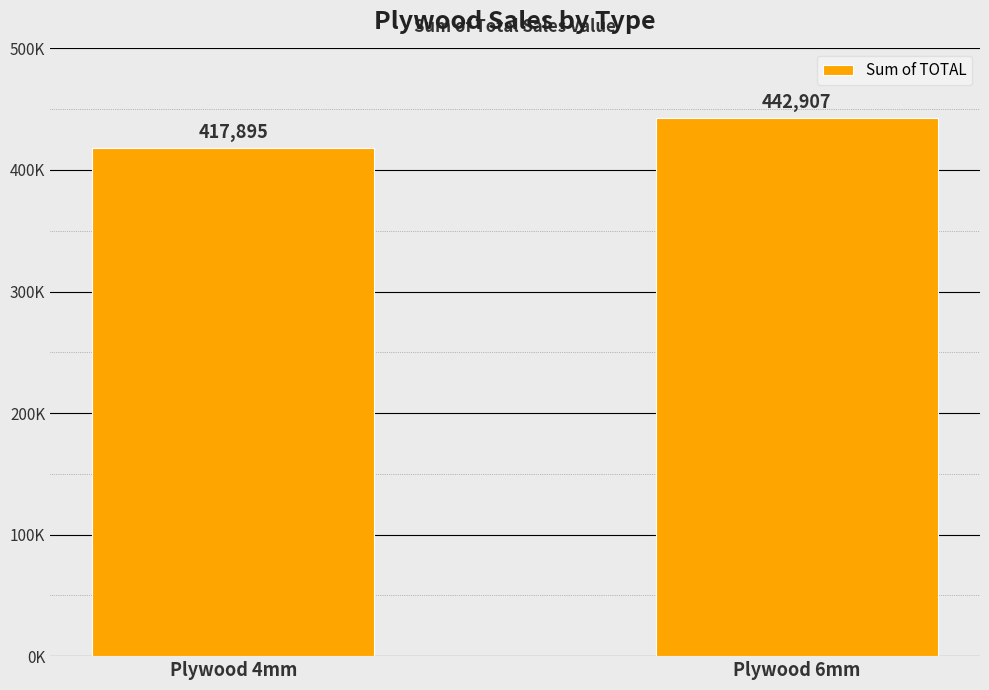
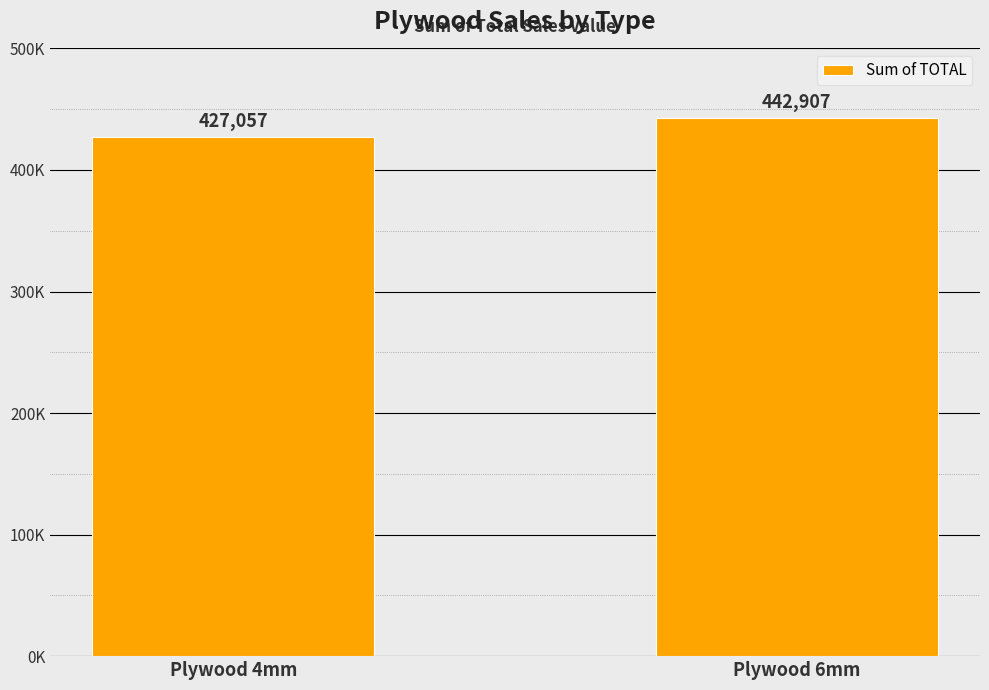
Plywood 4mm: 417,895 -> 427,057
